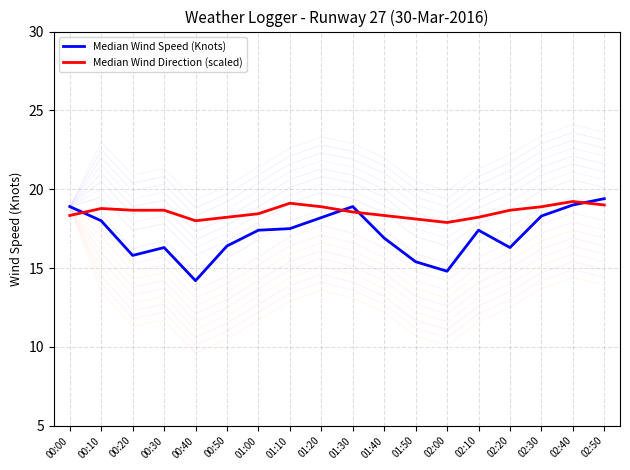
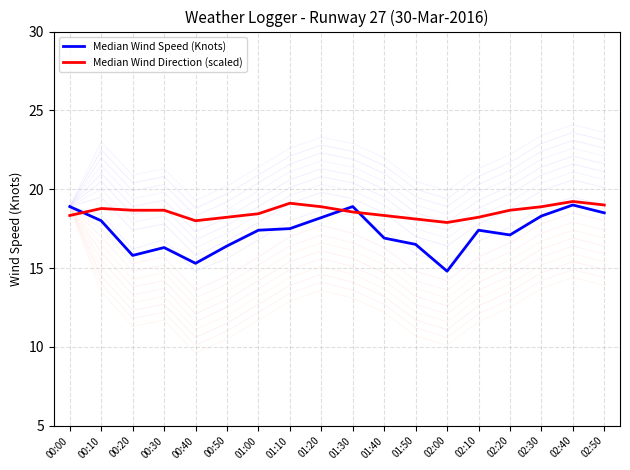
Median Wind Speed (Knots), 00:40: 14.2 -> 15.3
Median Wind Speed (Knots), 01:50: 15.4 -> 16.5
Median Wind Speed (Knots), 02:20: 16.3 -> 17.1
Median Wind Speed (Knots), 02:50: 19.4 -> 18.5
